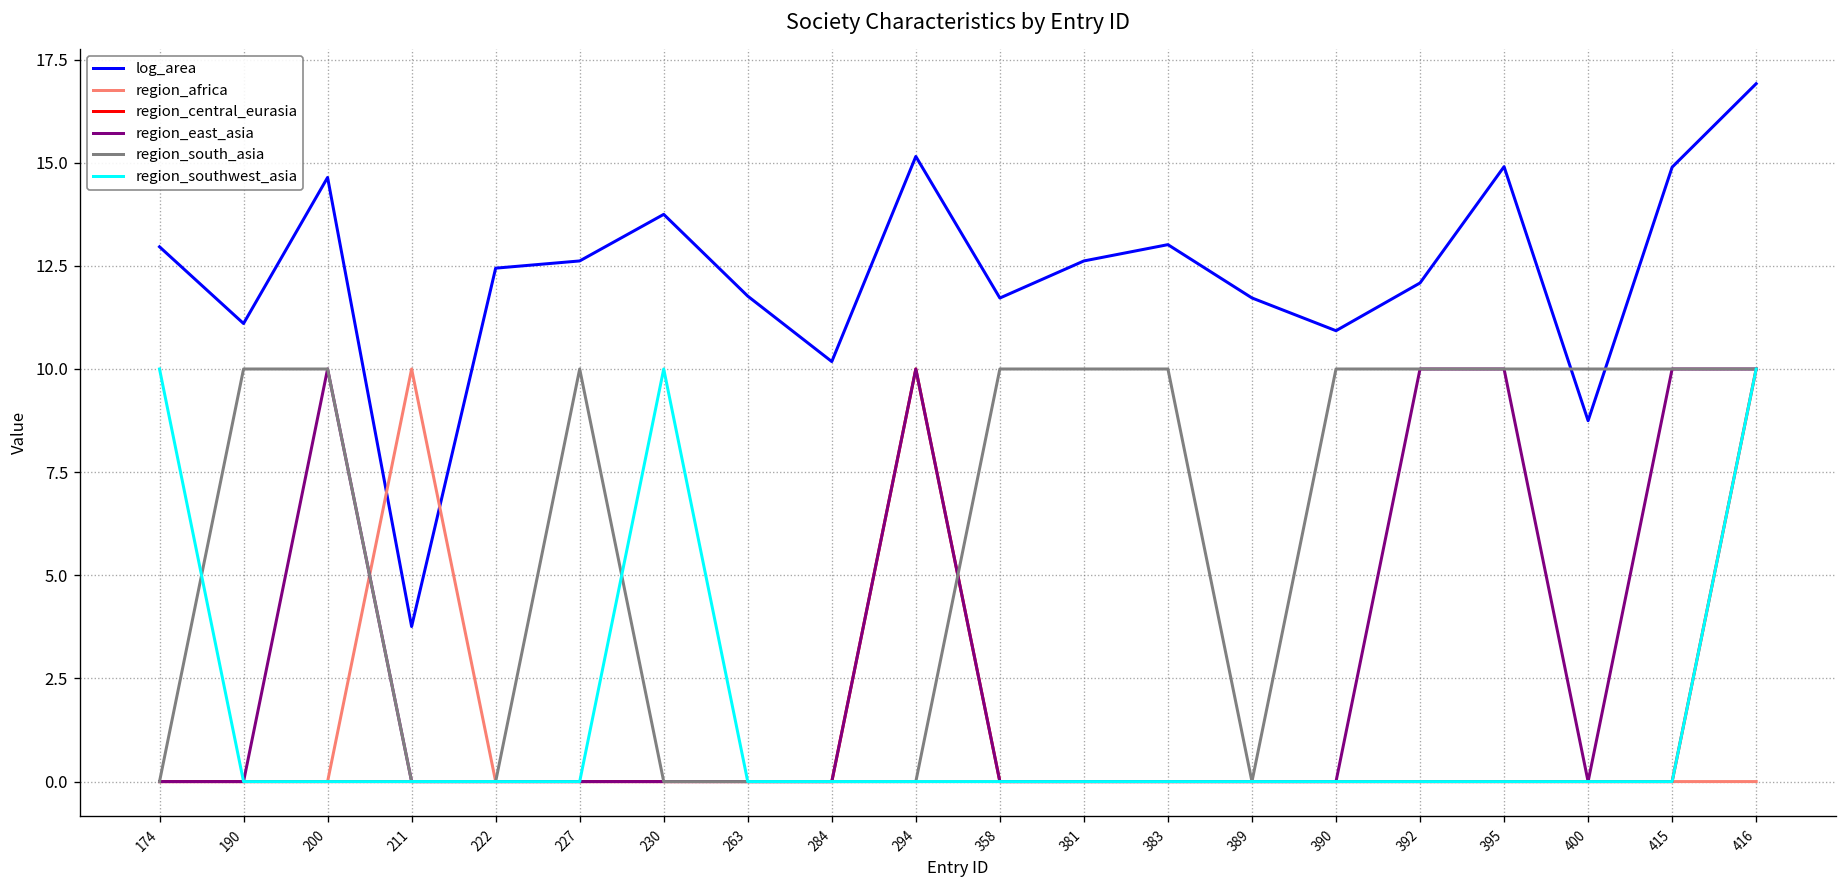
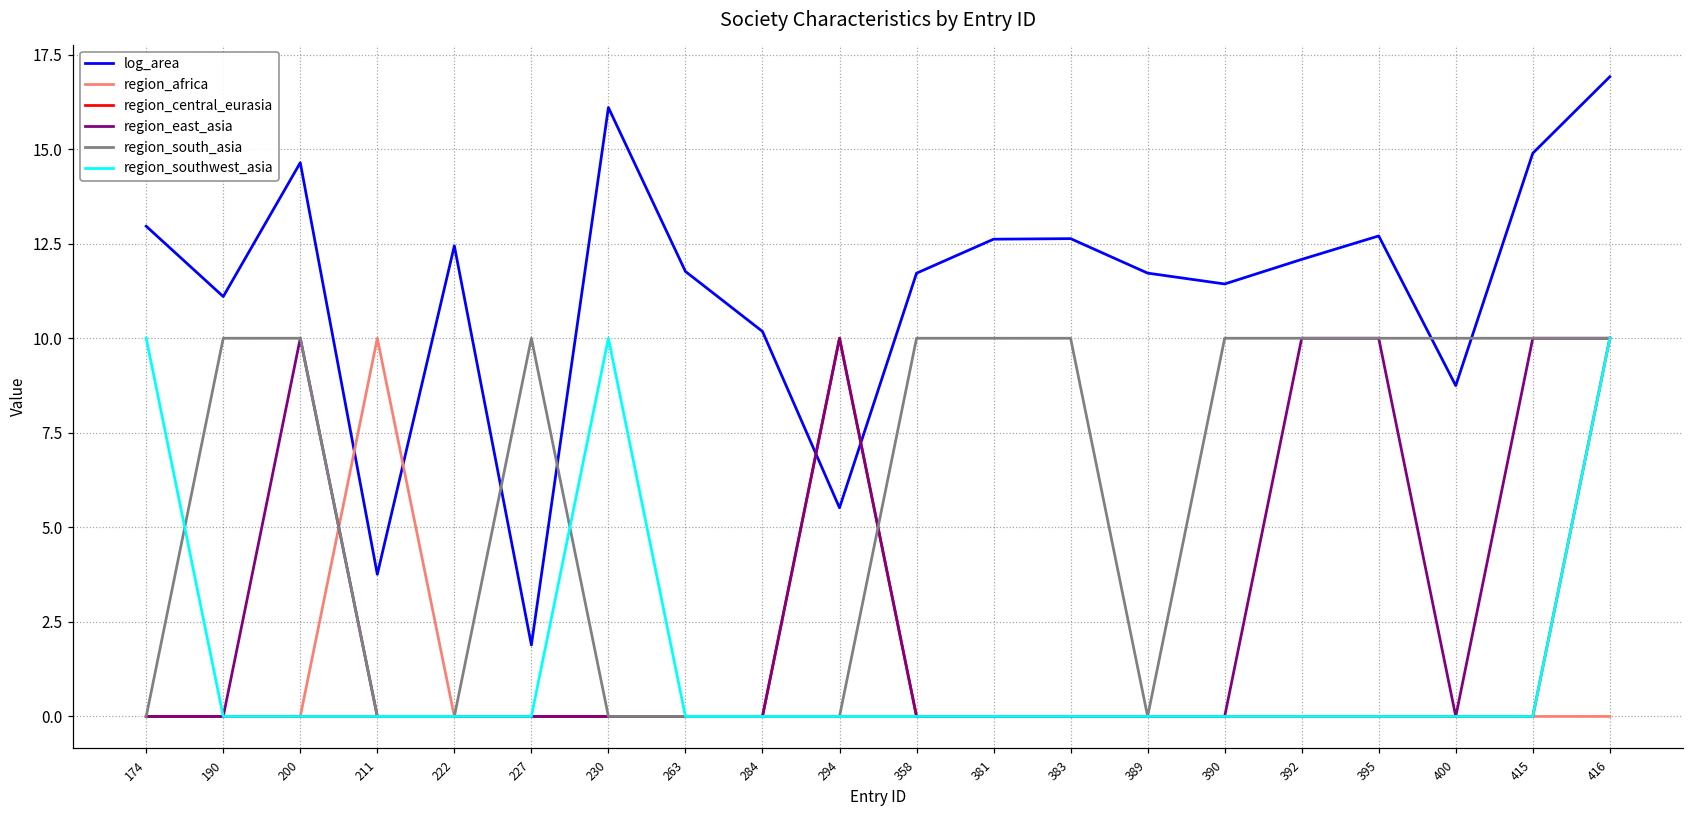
log_area, 227: 12.6 -> 1.9
log_area, 230: 13.7 -> 16.1
log_area, 294: 15.2 -> 5.5
log_area, 383: 13.0 -> 12.6
log_area, 390: 10.9 -> 11.4
log_area, 395: 14.9 -> 12.7
